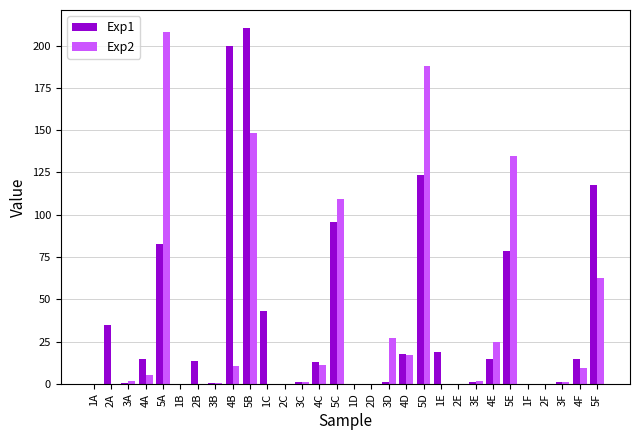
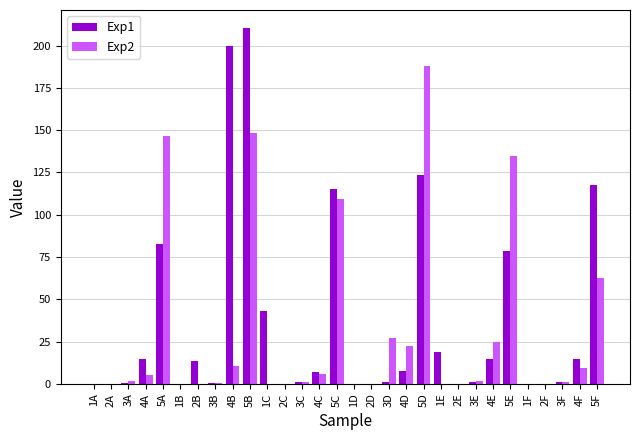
Exp1, 2A: 35 -> 0
Exp2, 5A: 208 -> 147
Exp1, 4C: 13 -> 7
Exp2, 4C: 11 -> 6
Exp1, 5C: 96 -> 115
Exp1, 4D: 18 -> 8
Exp2, 4D: 17 -> 22
